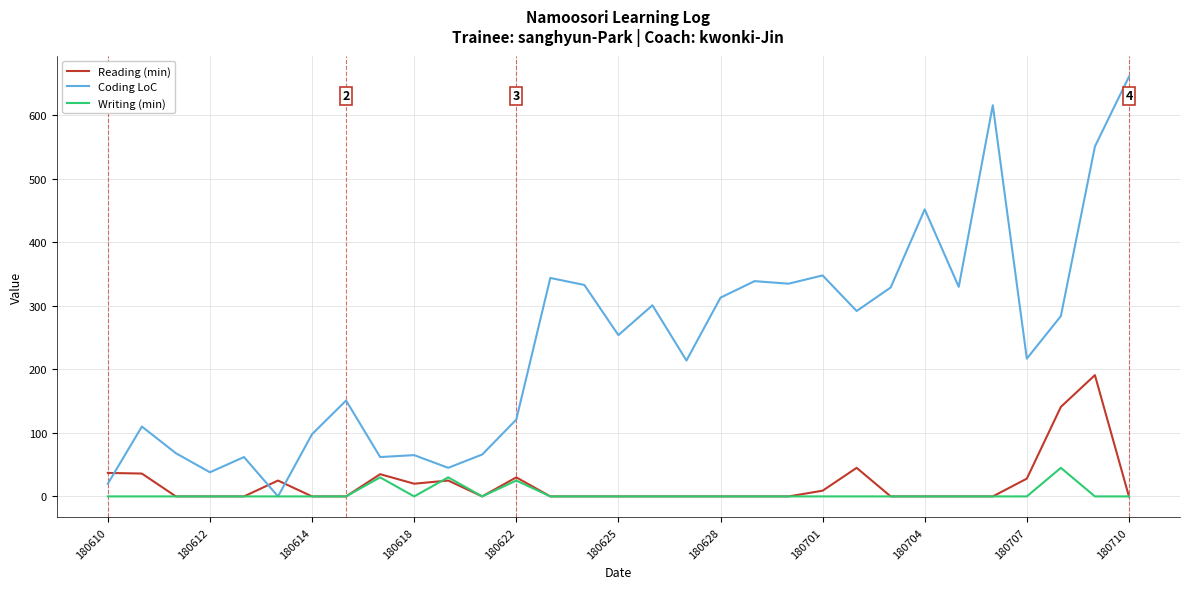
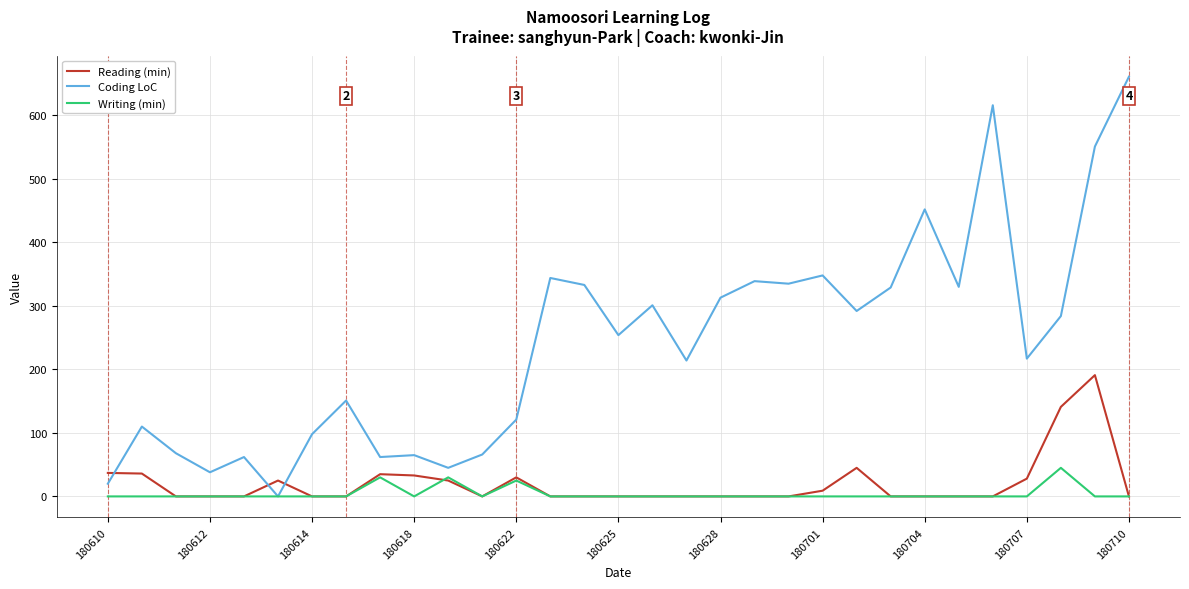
Reading (min), 180618: 20 -> 30
